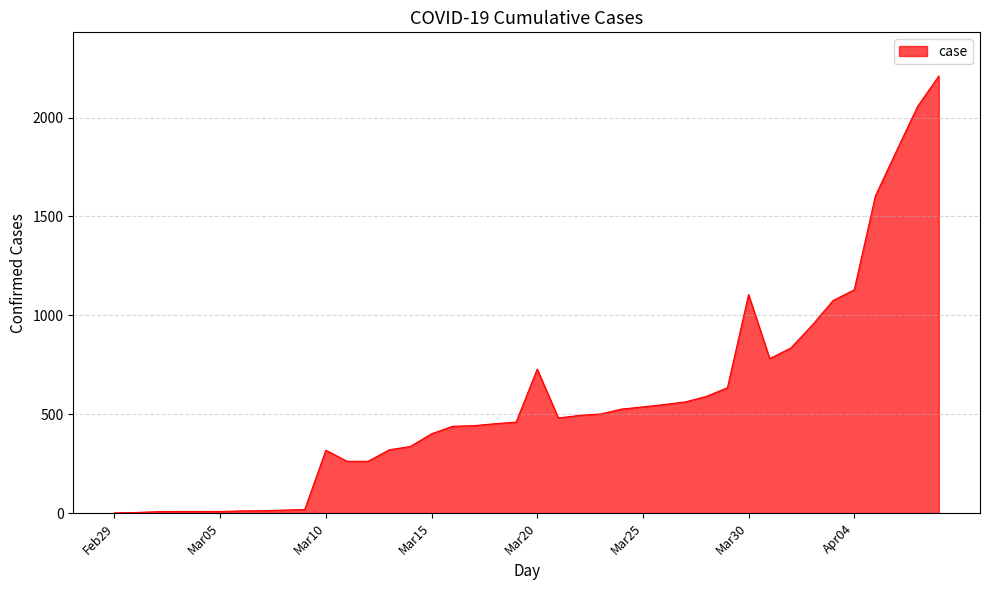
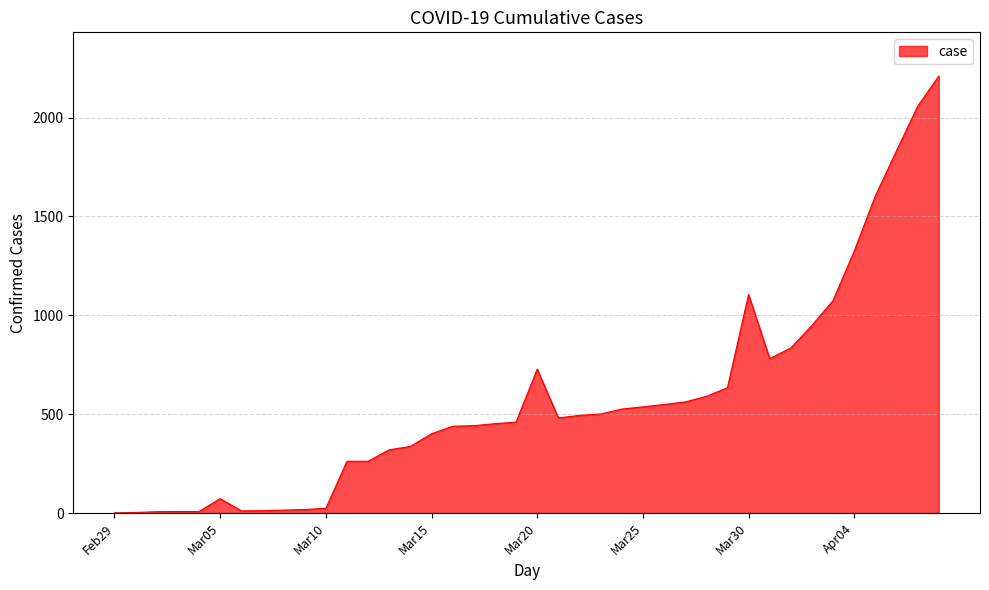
Mar05: 10 -> 70
Mar10: 320 -> 20
Apr04: 1130 -> 1330
